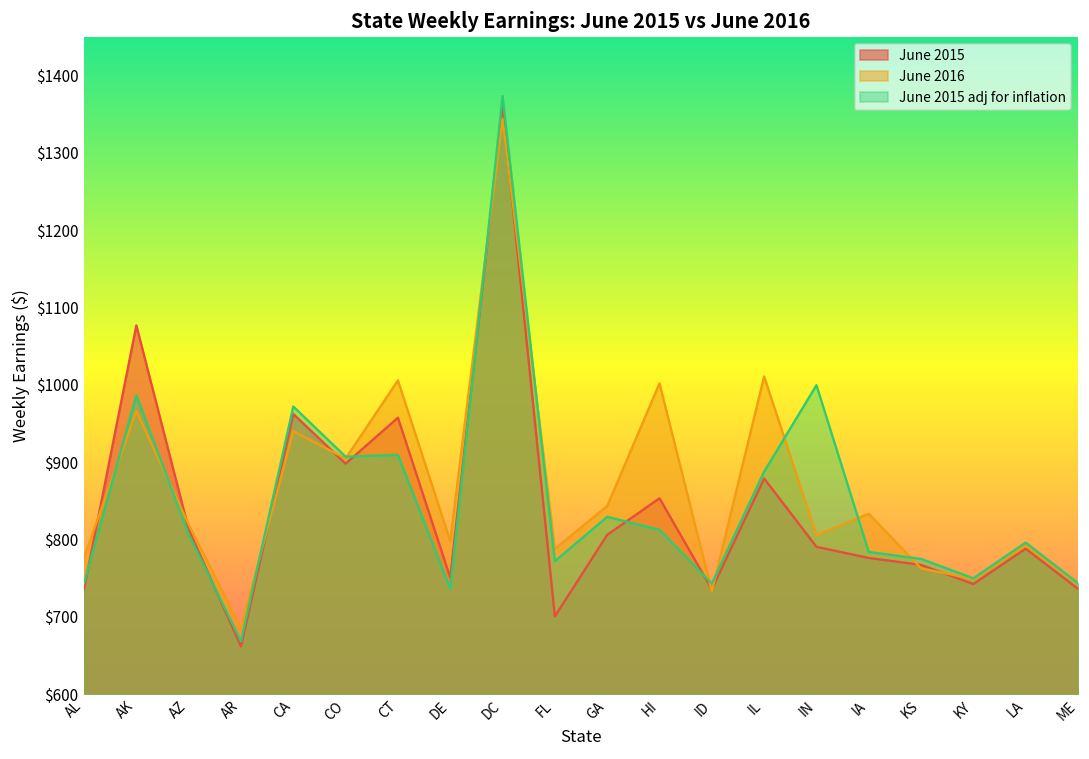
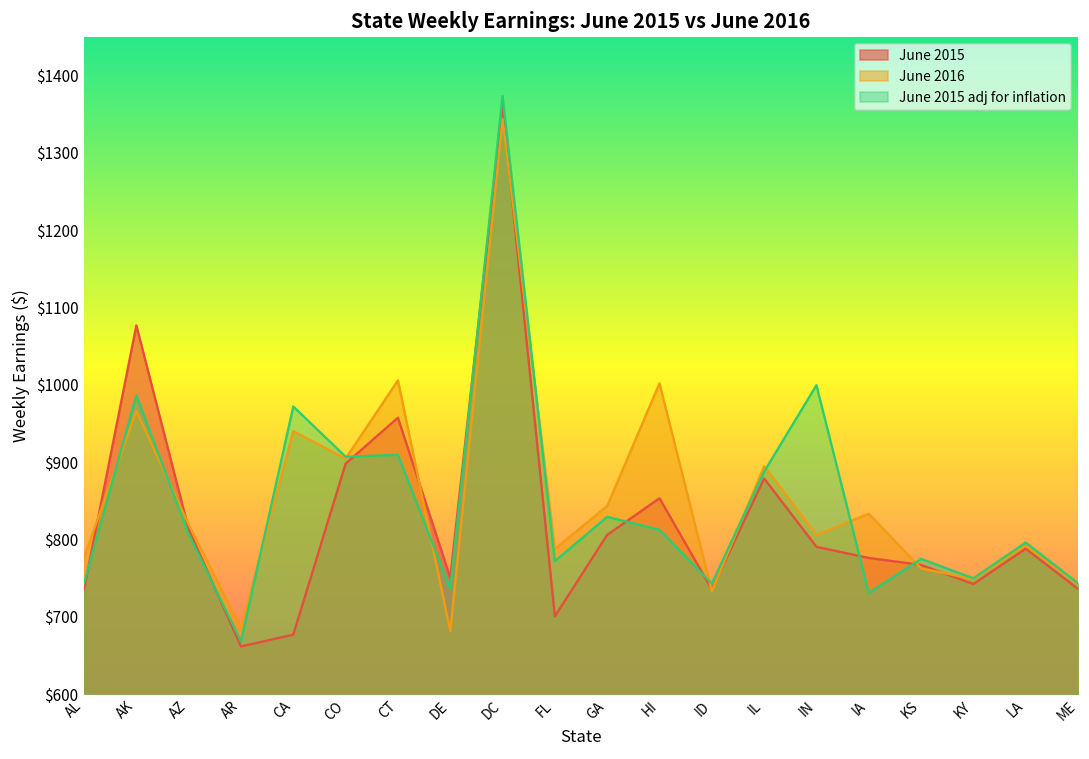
June 2015, CA: $960 -> $680
June 2016, DE: $800 -> $680
June 2016, IL: $1010 -> $890
June 2015 adj for inflation, IA: $780 -> $730
